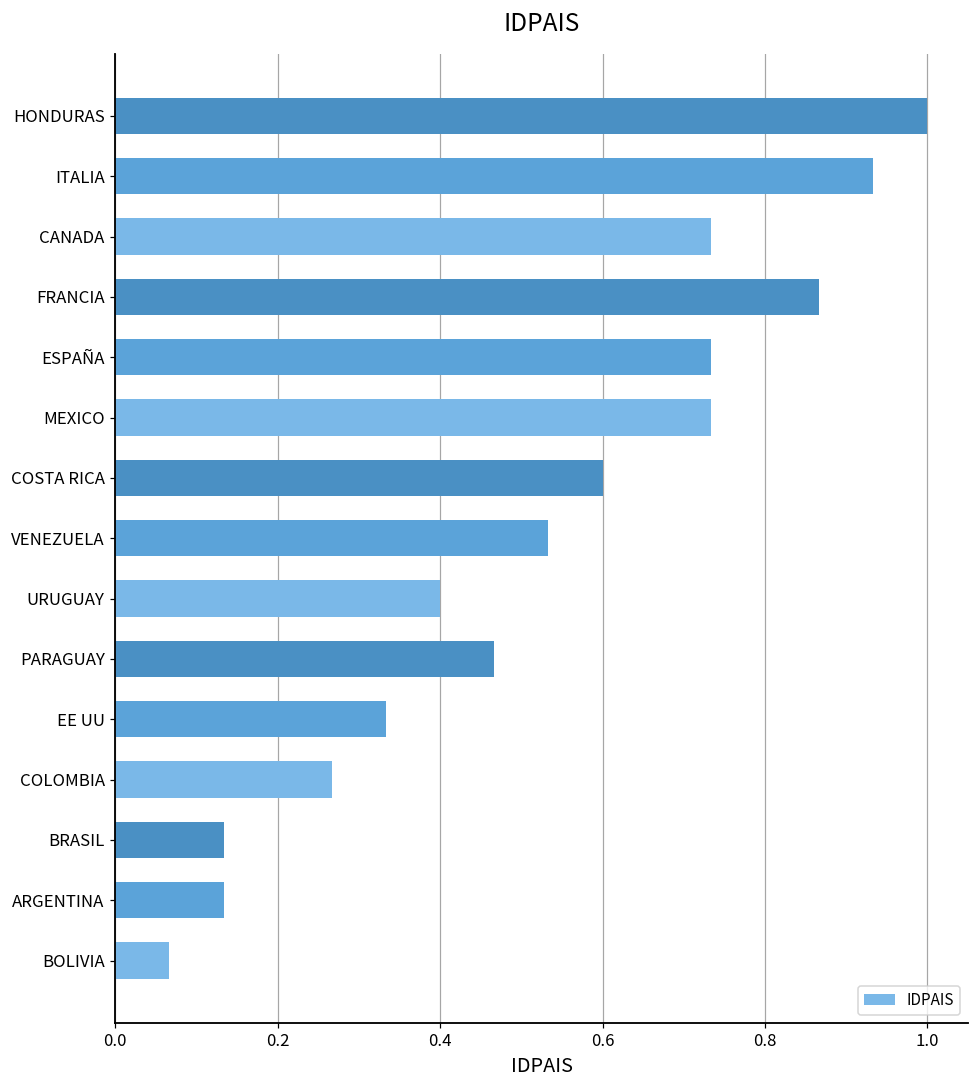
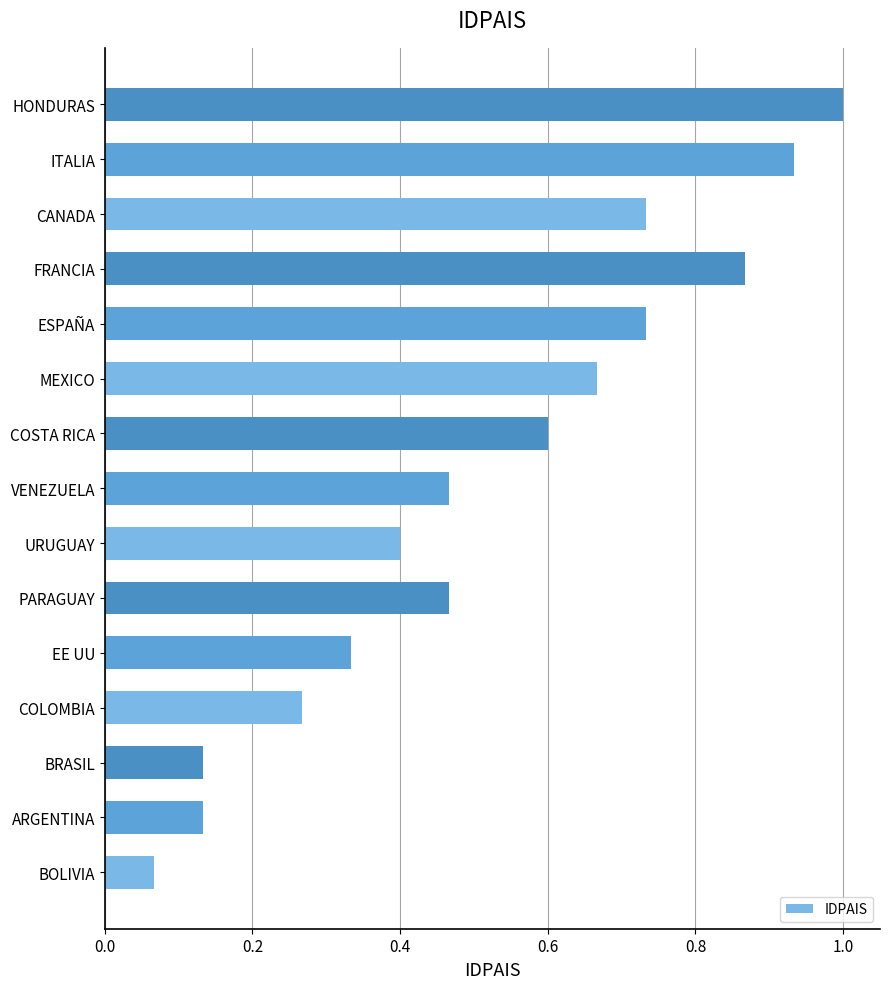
MEXICO: 0.73 -> 0.67
VENEZUELA: 0.53 -> 0.47
